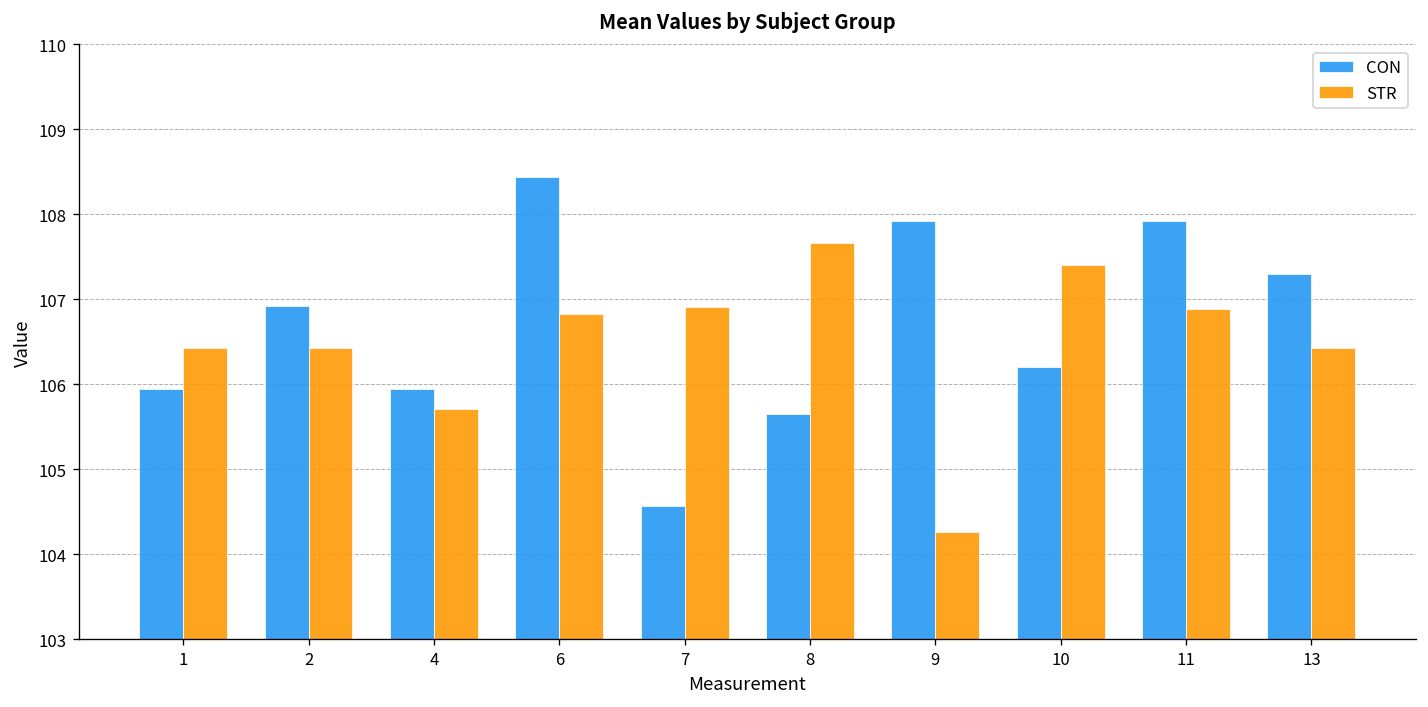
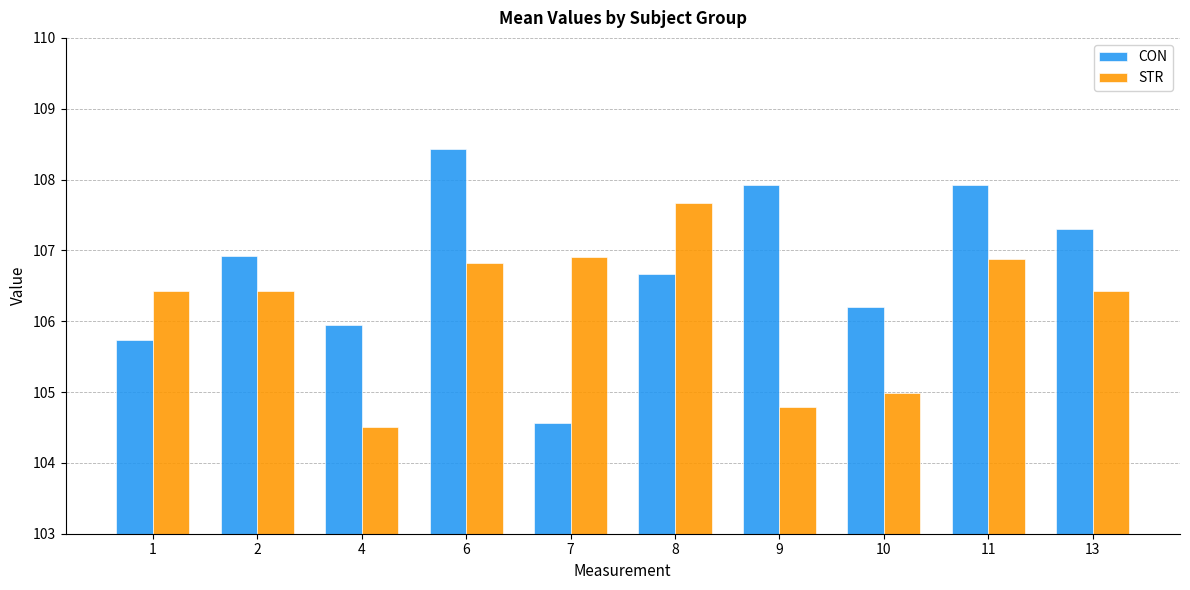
CON, 1: 105.9 -> 105.7
STR, 4: 105.7 -> 104.5
CON, 8: 105.7 -> 106.7
STR, 9: 104.3 -> 104.8
STR, 10: 107.4 -> 105.0
